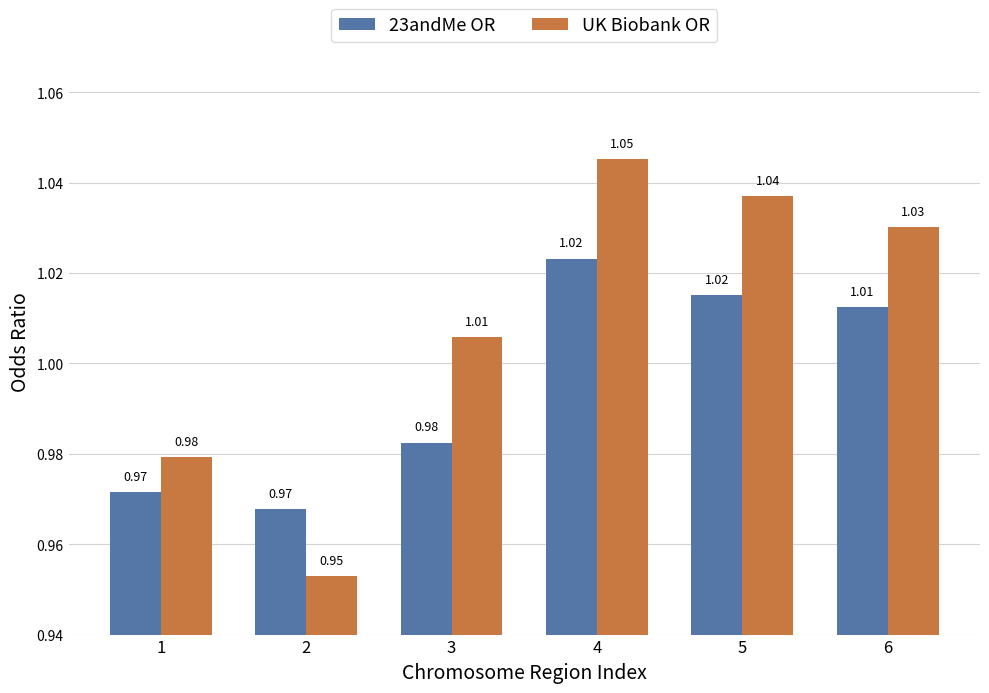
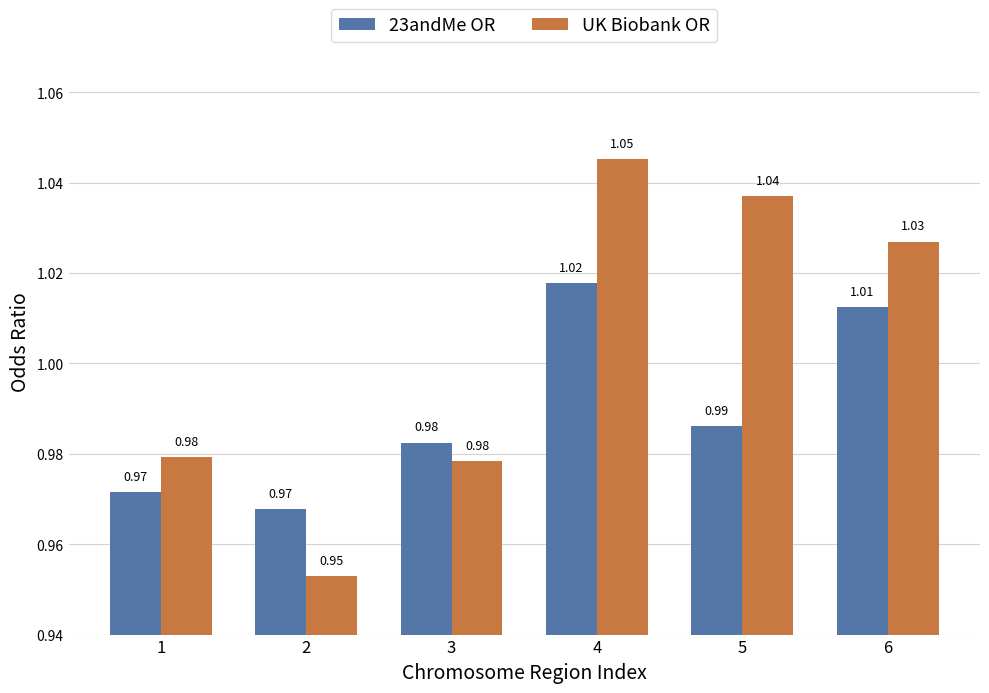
UK Biobank OR, 3: 1.01 -> 0.98
23andMe OR, 4: 1.023 -> 1.018
23andMe OR, 5: 1.02 -> 0.99
UK Biobank OR, 6: 1.030 -> 1.027
